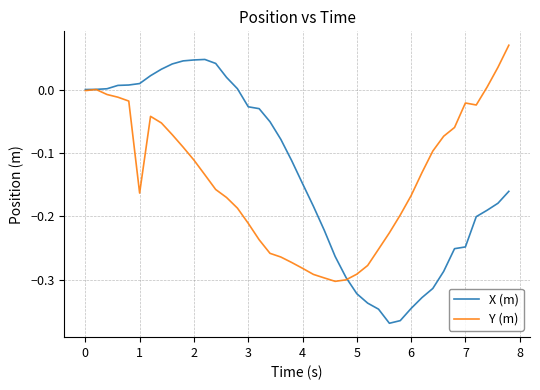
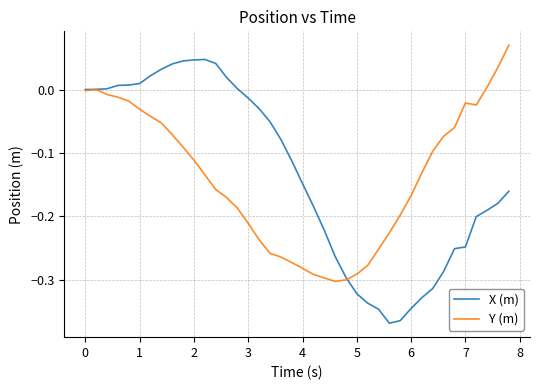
Y (m), 1: -0.16 -> -0.03
X (m), 3: -0.03 -> -0.01
